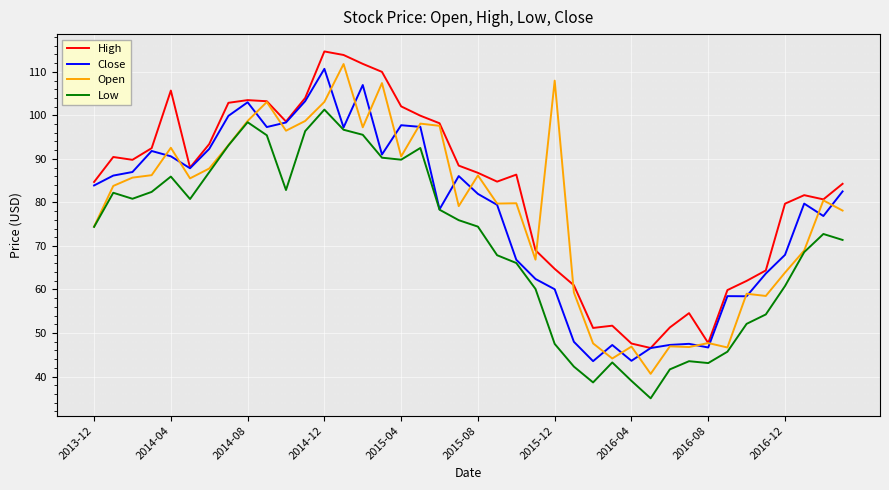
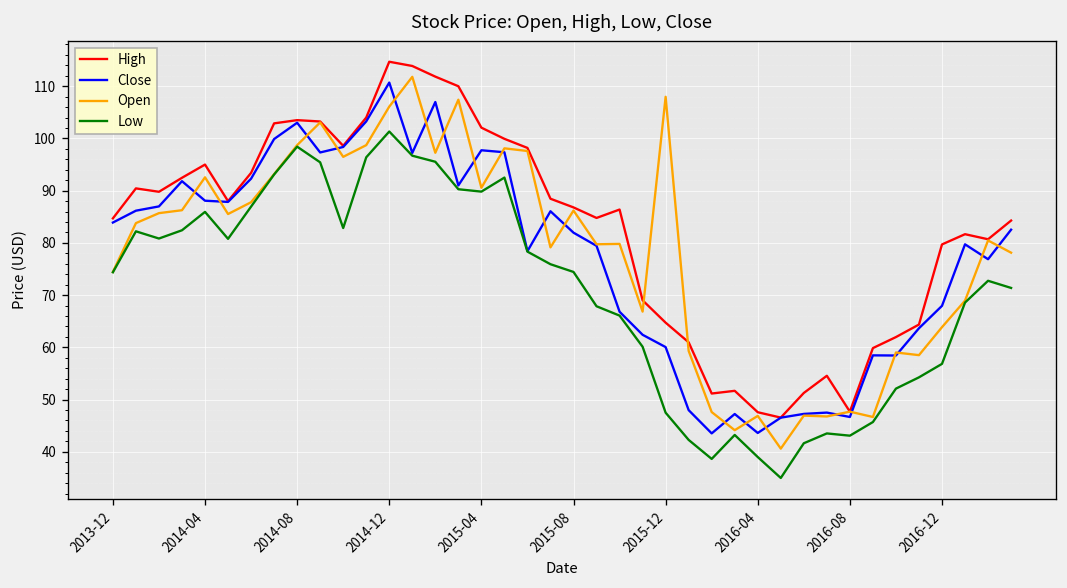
High, 2014-04: 106 -> 95
Close, 2014-04: 91 -> 88
Open, 2014-12: 103 -> 106
Low, 2016-12: 61 -> 57
